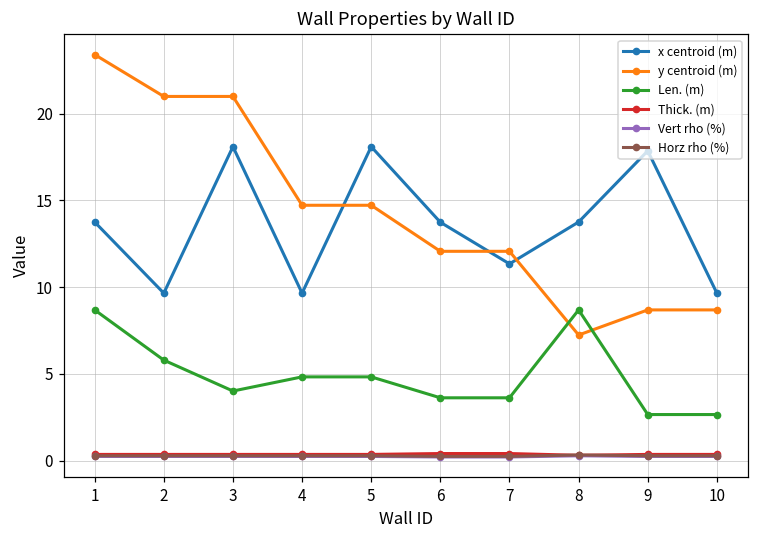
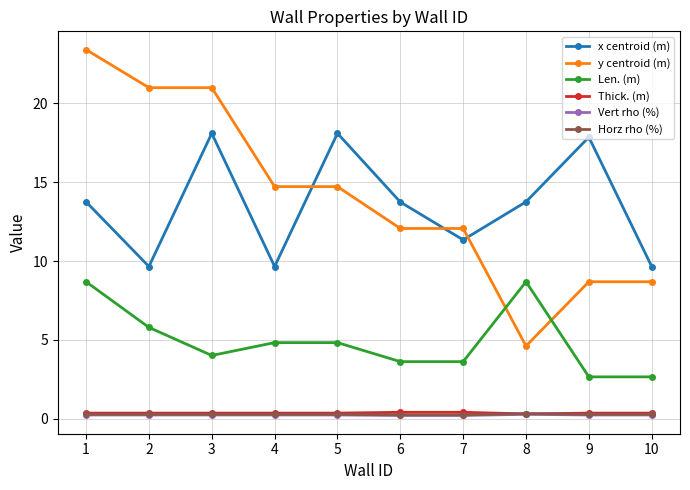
y centroid (m), 8: 7.2 -> 4.6
